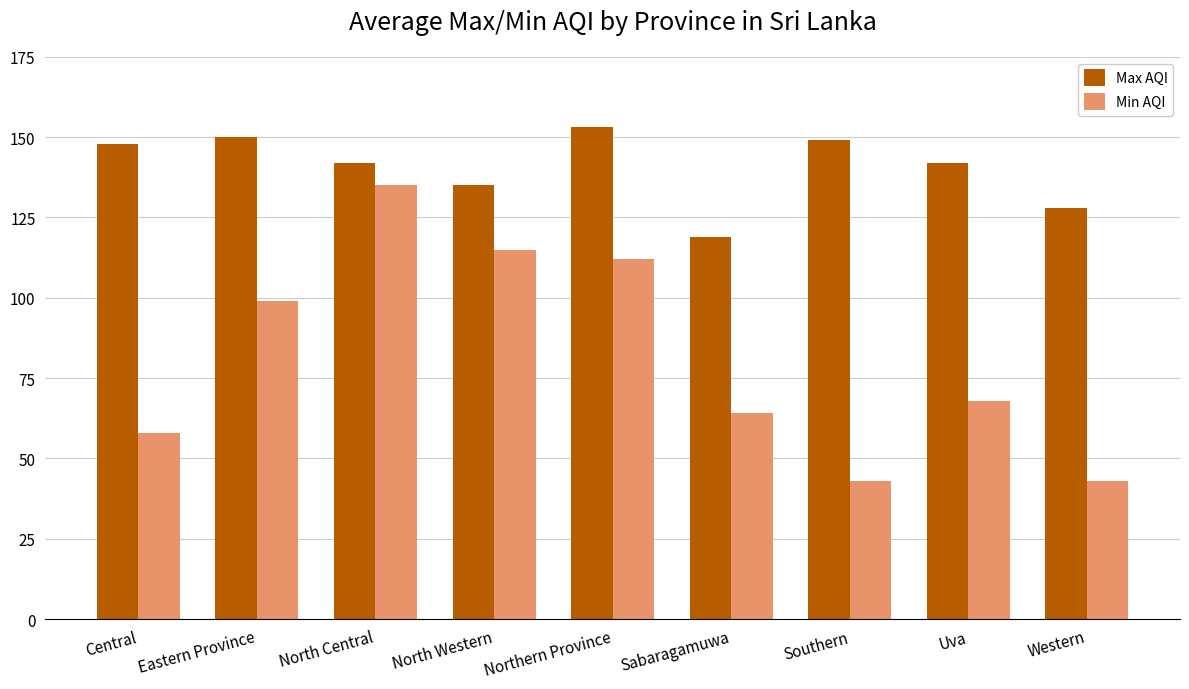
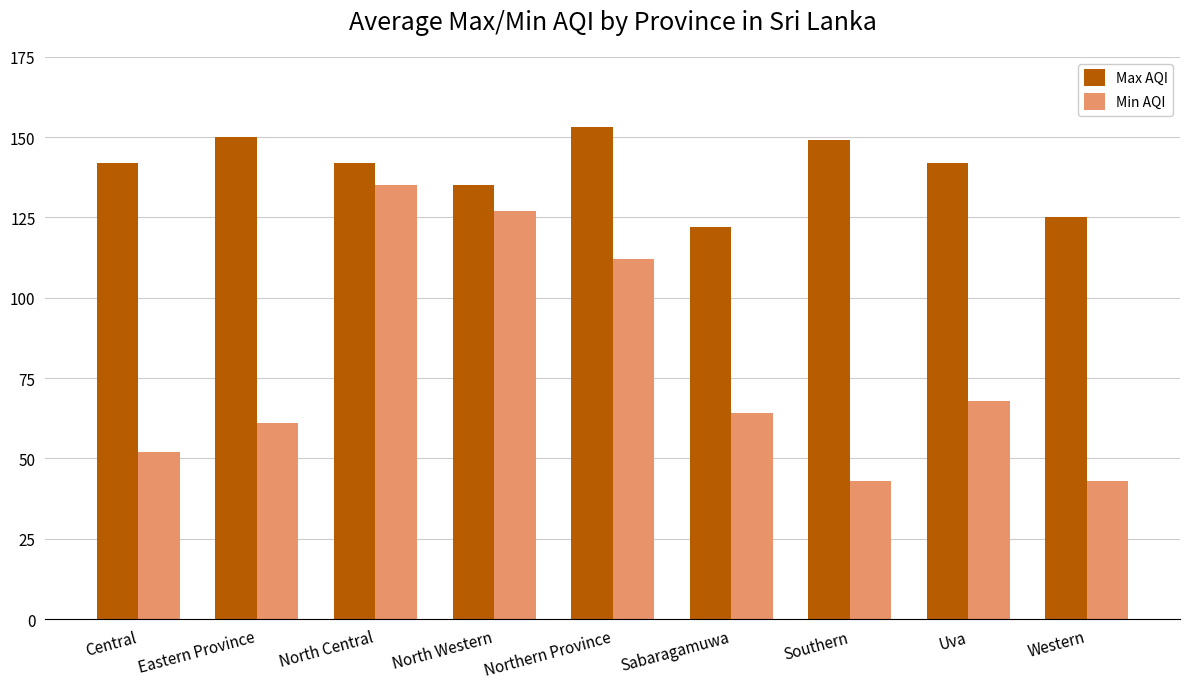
Max AQI, Central: 148 -> 142
Min AQI, Central: 58 -> 52
Min AQI, Eastern Province: 99 -> 61
Min AQI, North Western: 115 -> 127
Max AQI, Sabaragamuwa: 119 -> 122
Max AQI, Western: 128 -> 125
